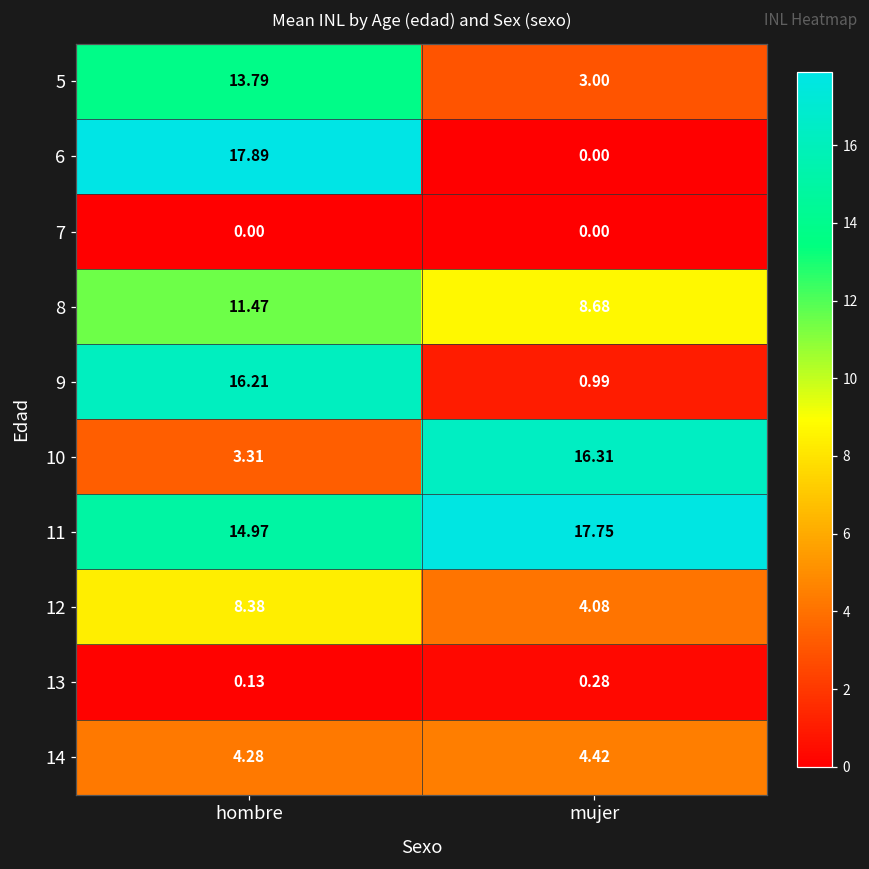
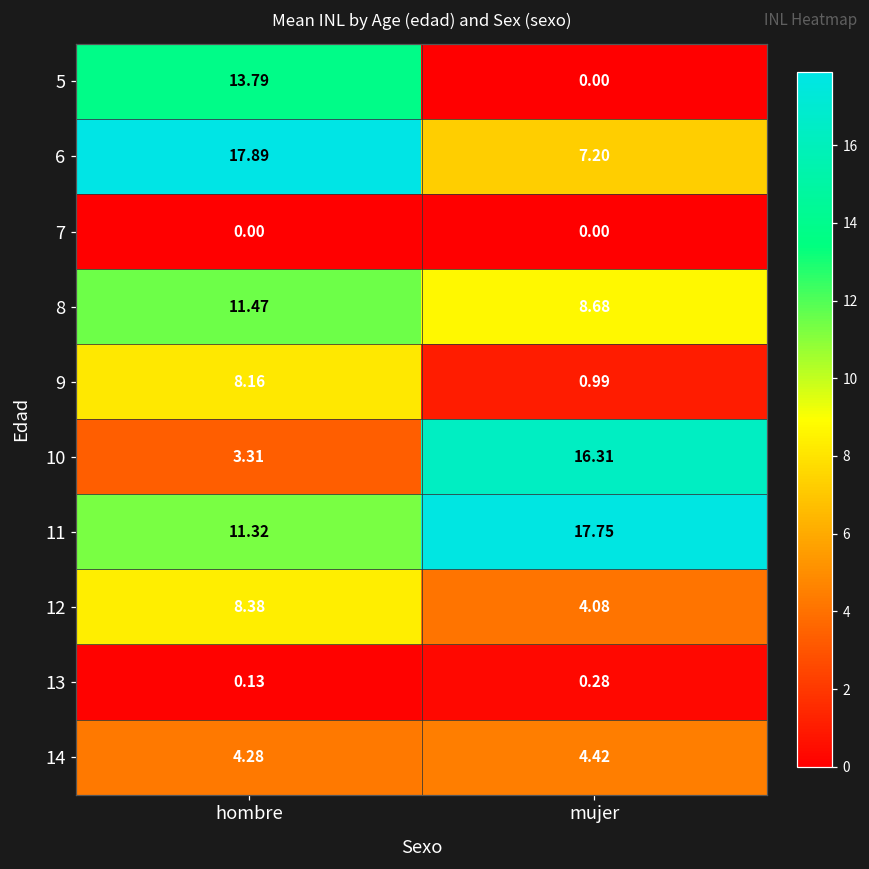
5, mujer: 3.00 -> 0.00
6, mujer: 0.00 -> 7.20
9, hombre: 16.21 -> 8.16
11, hombre: 14.97 -> 11.32
